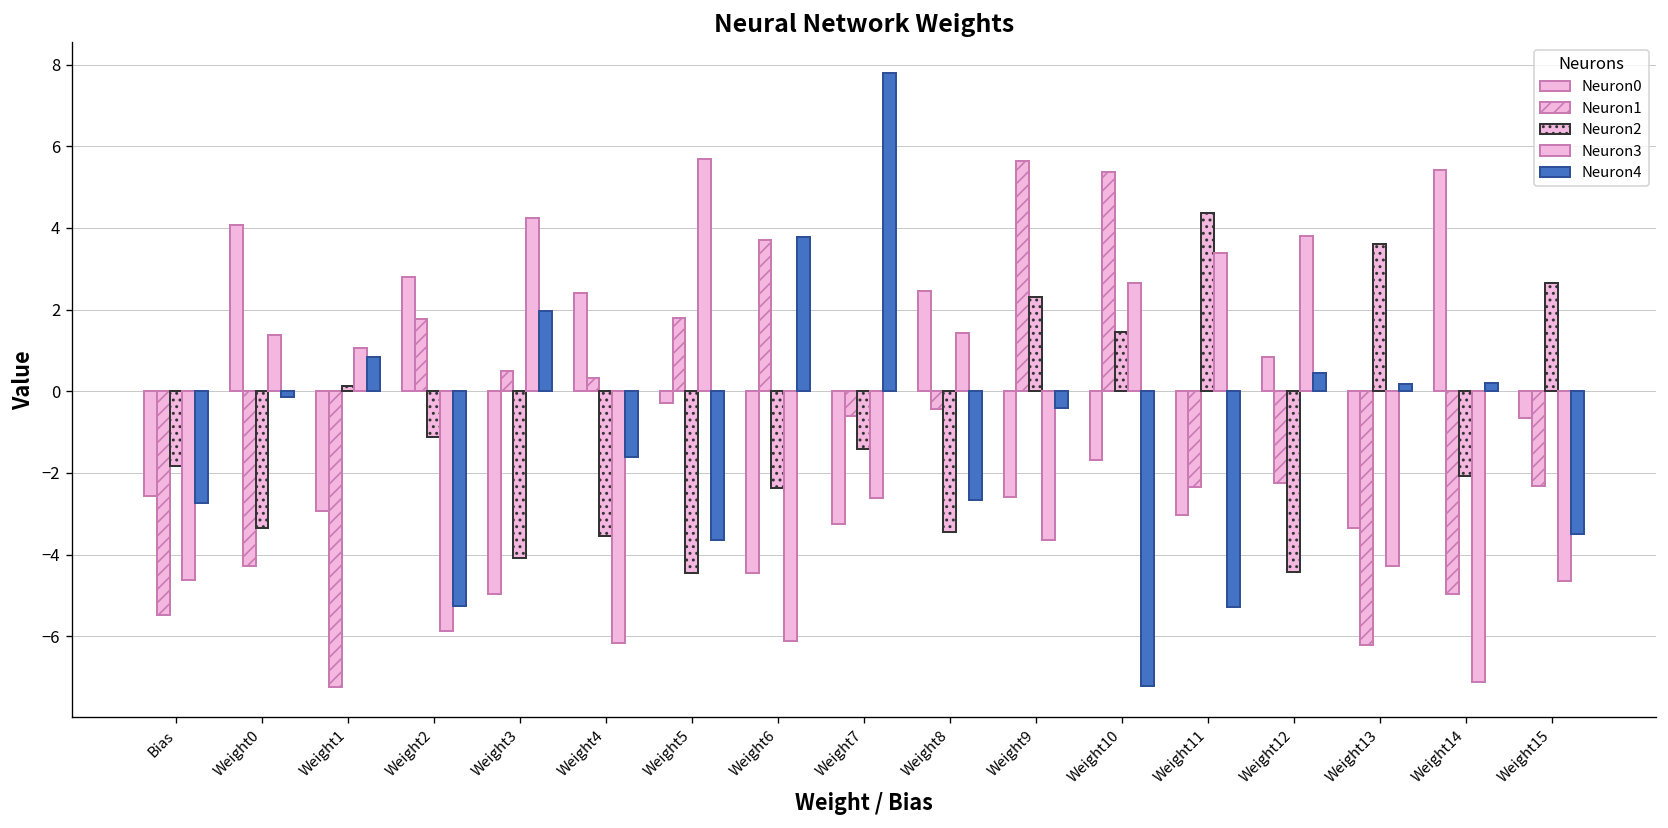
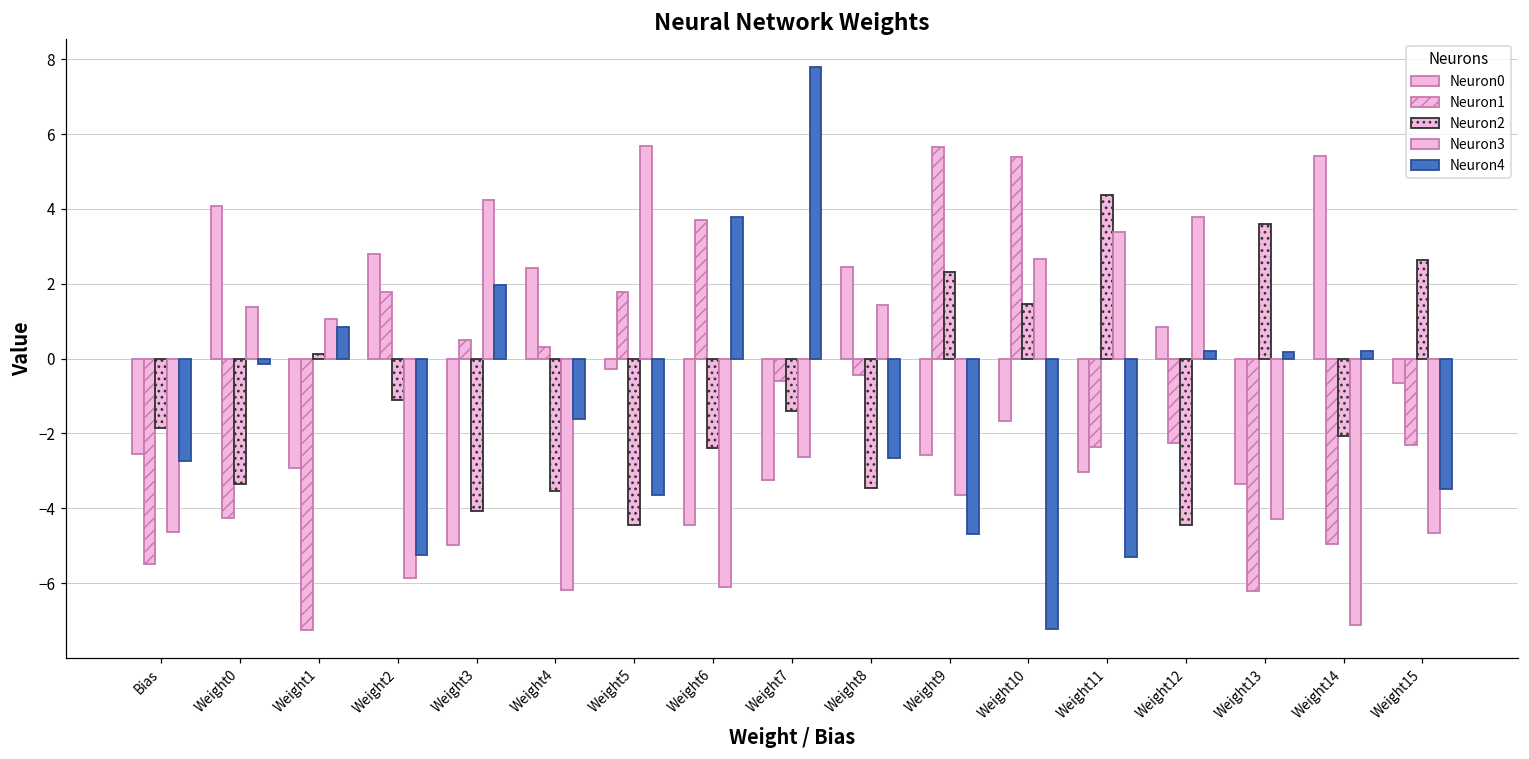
Neuron4, Weight9: -0.4 -> -4.7
Neuron4, Weight12: 0.4 -> 0.2
